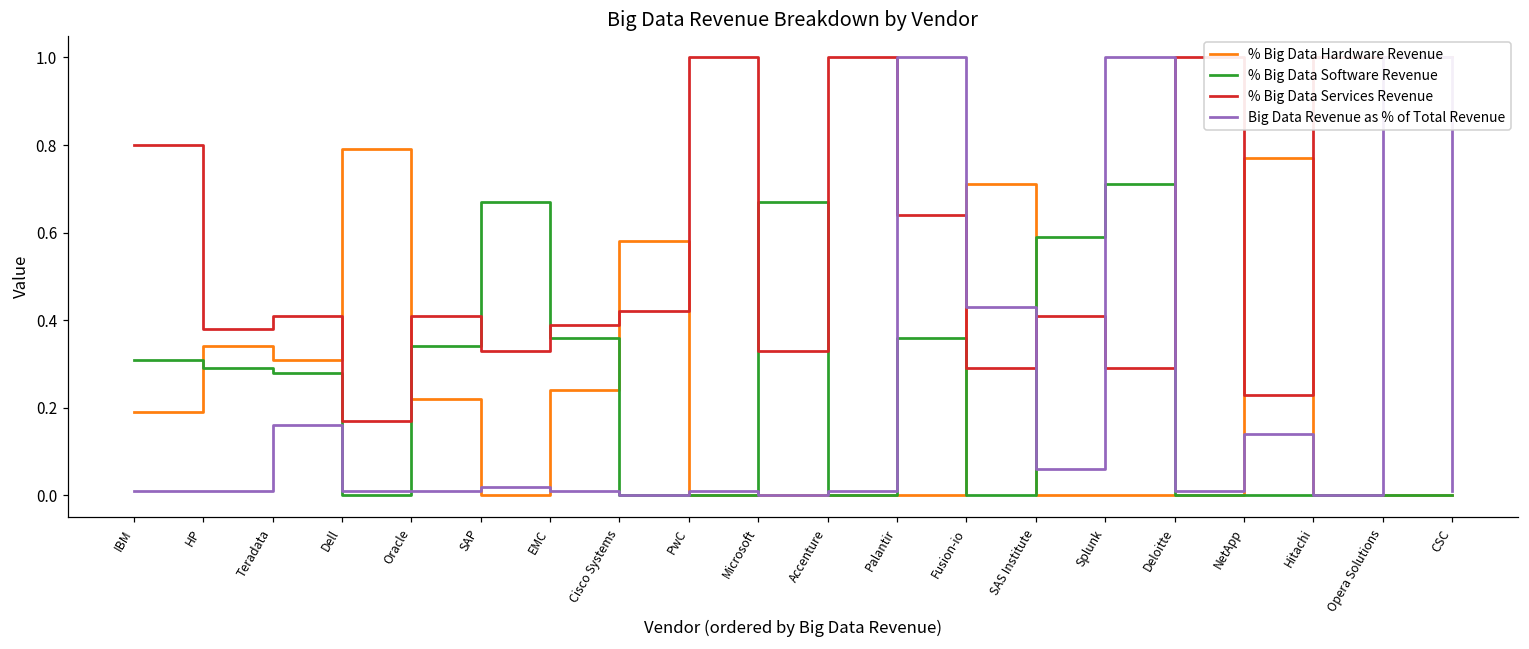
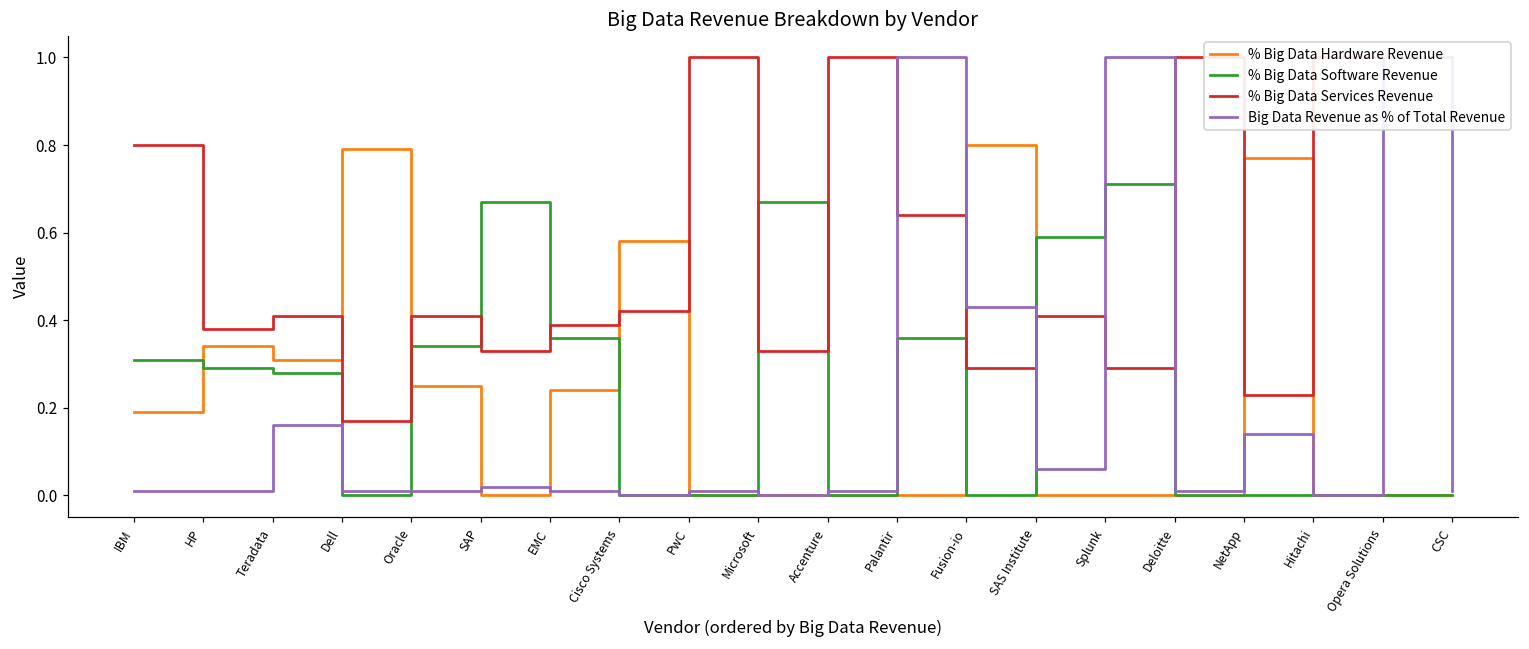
% Big Data Hardware Revenue, Oracle: 0.22 -> 0.25
% Big Data Hardware Revenue, Fusion-io: 0.71 -> 0.80
